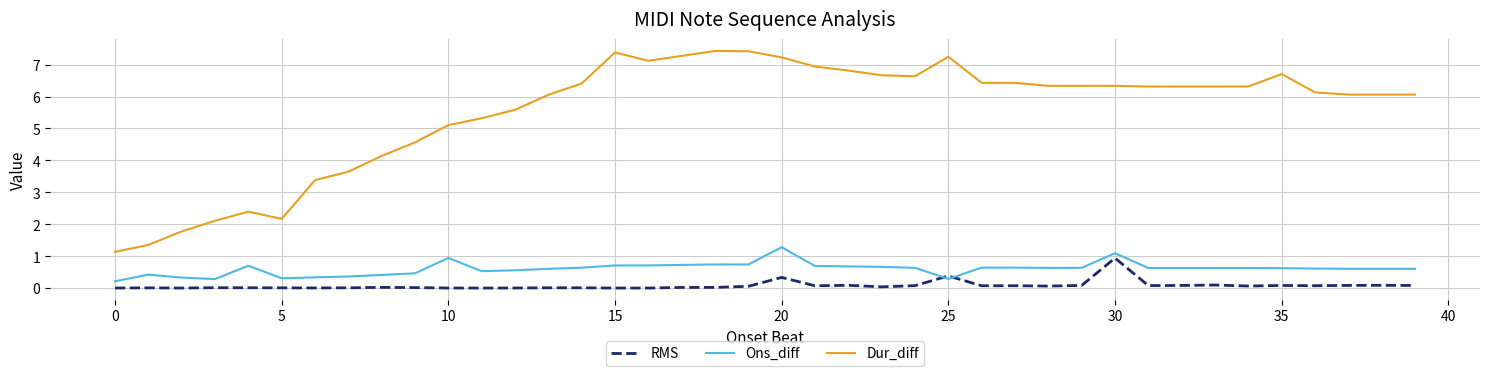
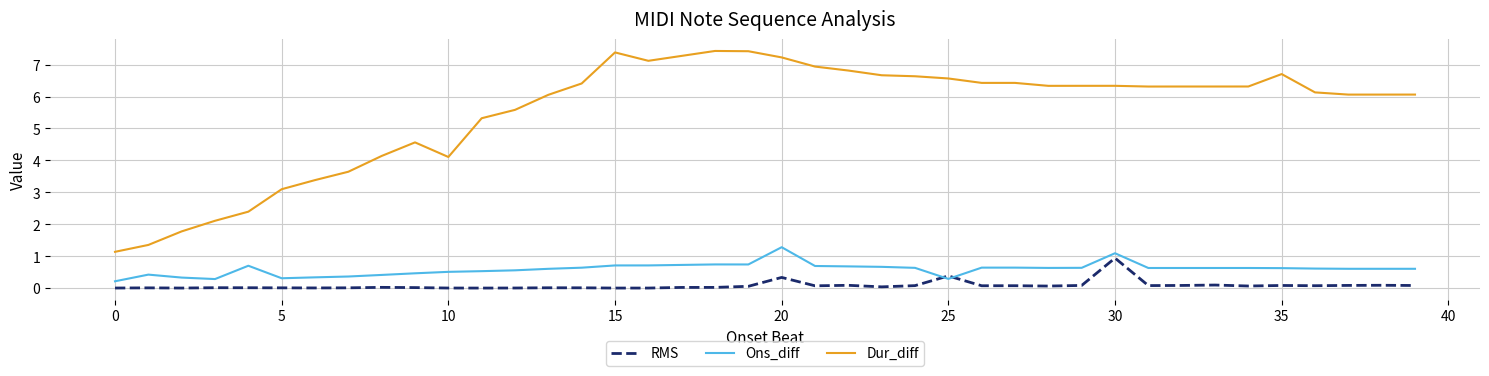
Dur_diff, 5: 2.2 -> 3.1
Ons_diff, 10: 0.9 -> 0.5
Dur_diff, 10: 5.1 -> 4.1
Dur_diff, 25: 7.2 -> 6.6
